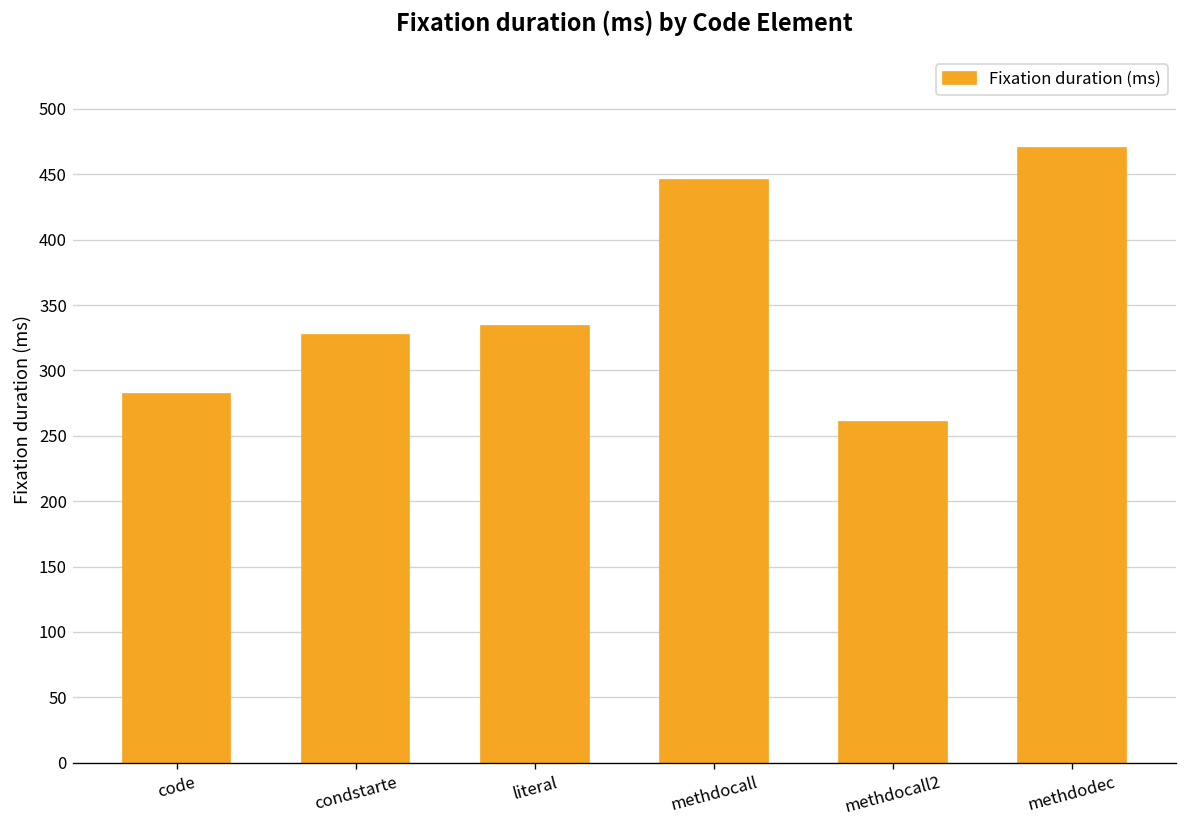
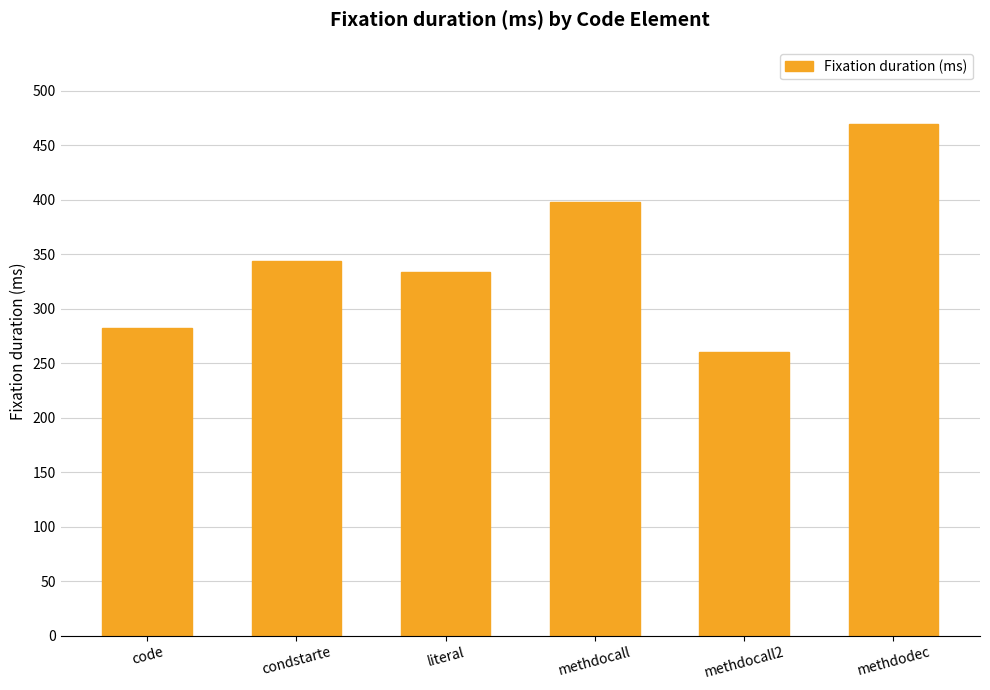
condstarte: 327 -> 343
methdocall: 446 -> 398
